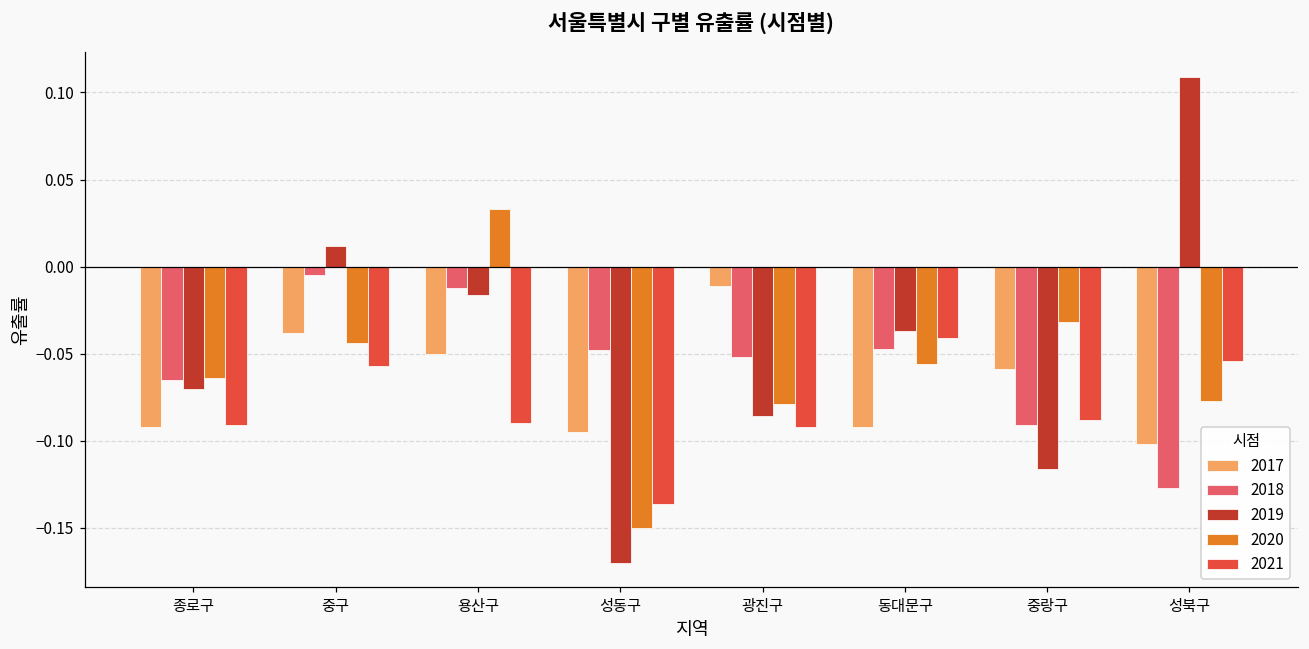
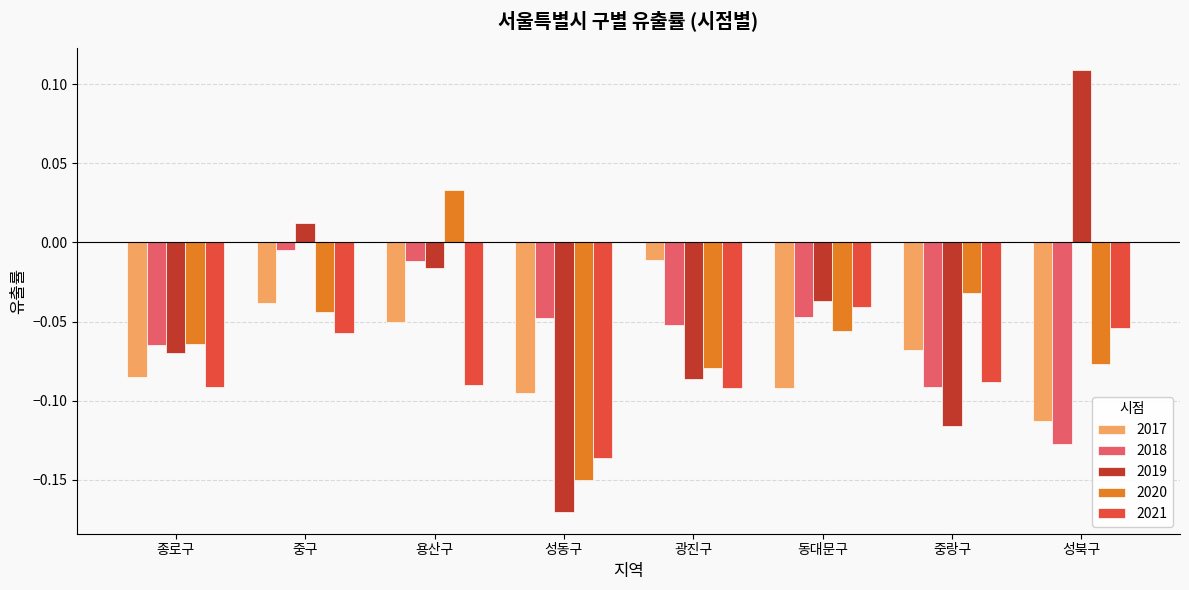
2017, 종로구: -0.092 -> -0.085
2017, 중랑구: -0.059 -> -0.068
2017, 성북구: -0.102 -> -0.113
